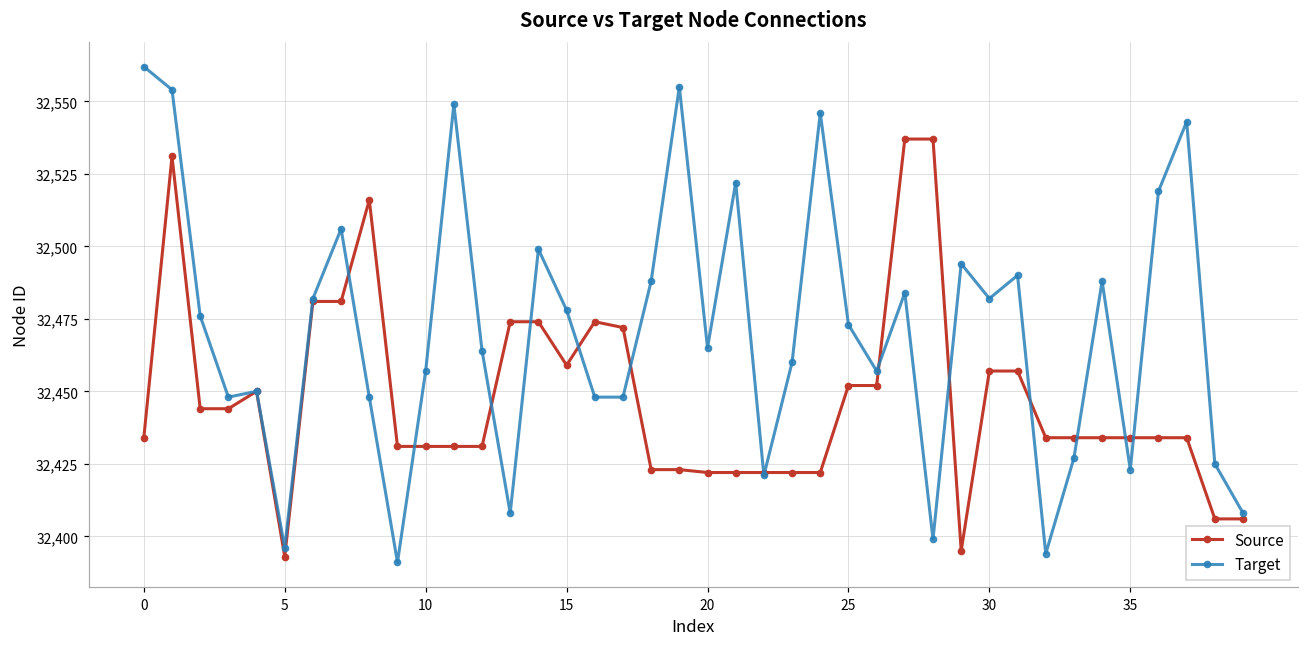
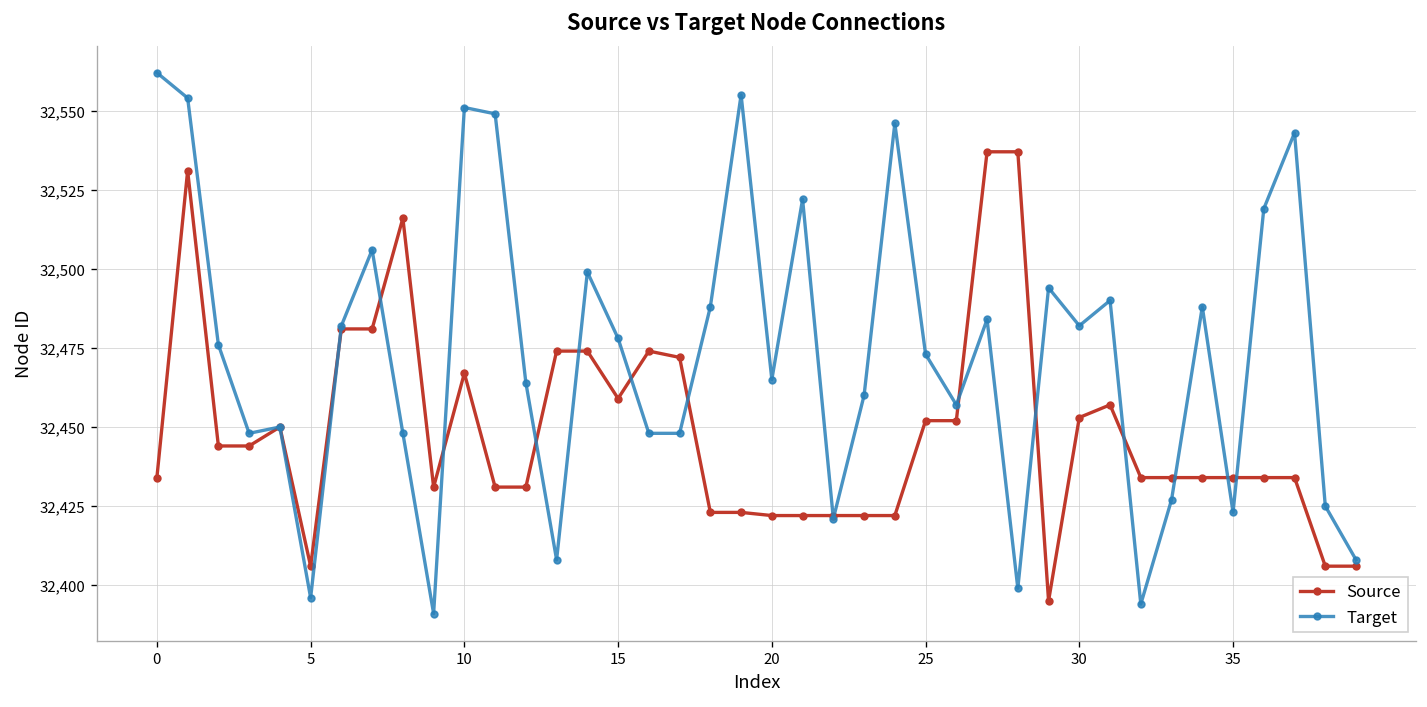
Source, 5: 32,393 -> 32,406
Source, 10: 32,431 -> 32,467
Target, 10: 32,457 -> 32,551
Source, 30: 32,457 -> 32,453
